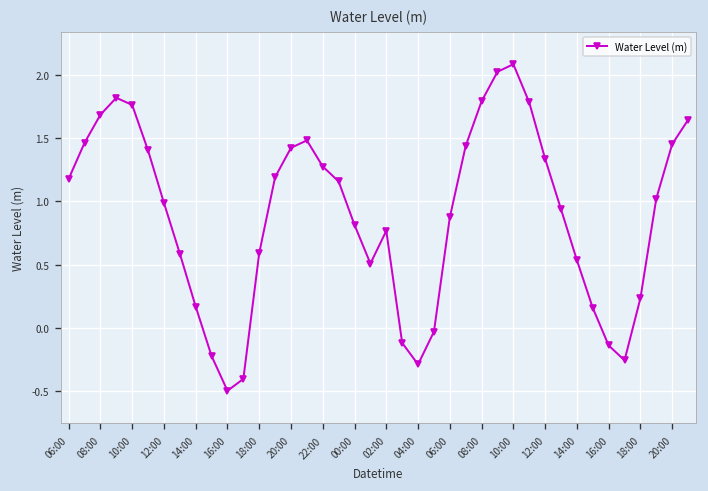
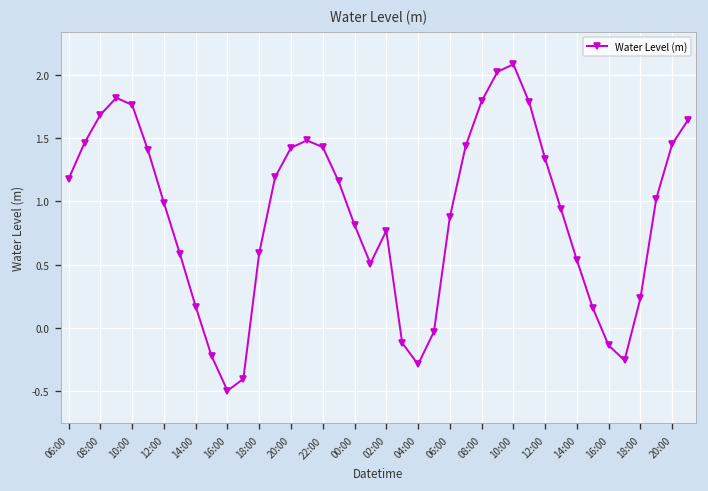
22:00: 1.27 -> 1.43
